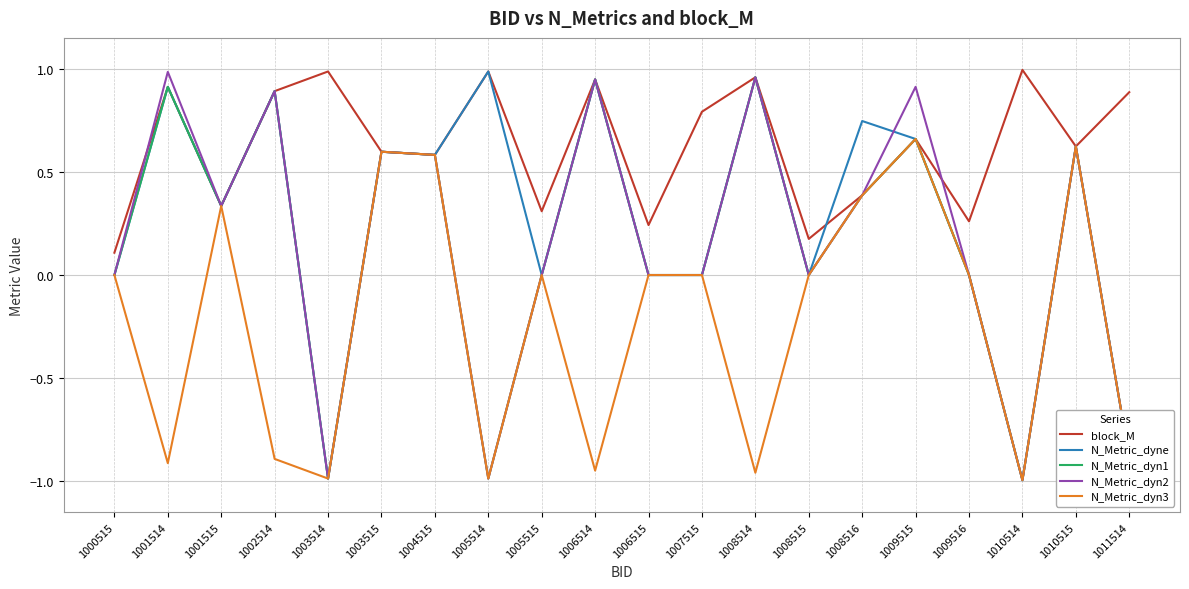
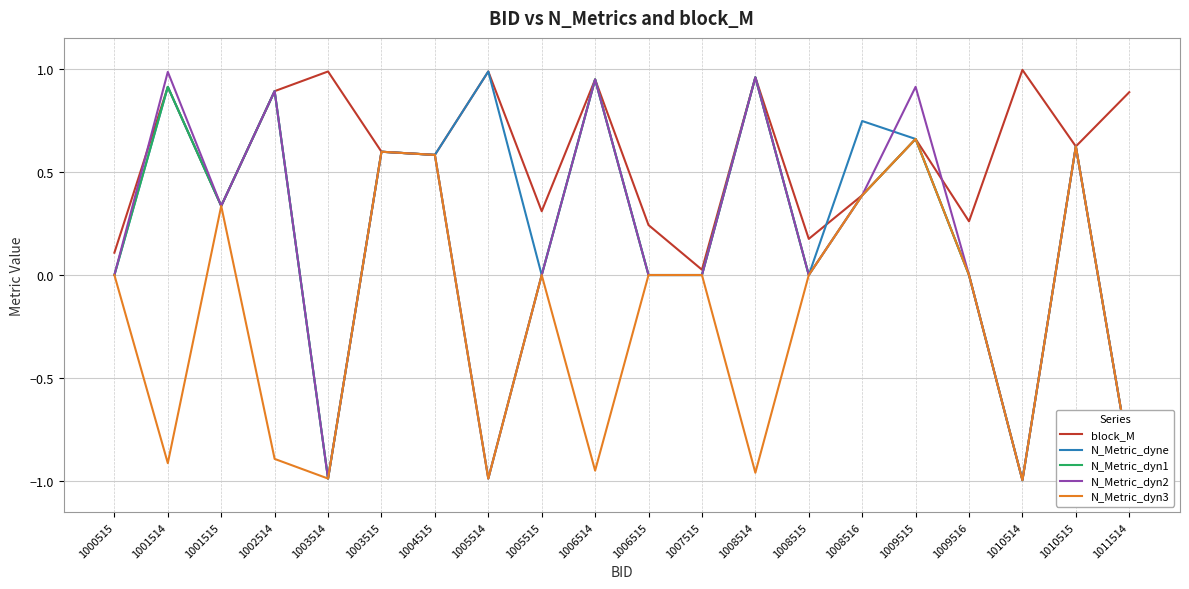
block_M, 1007515: 0.79 -> 0.03
